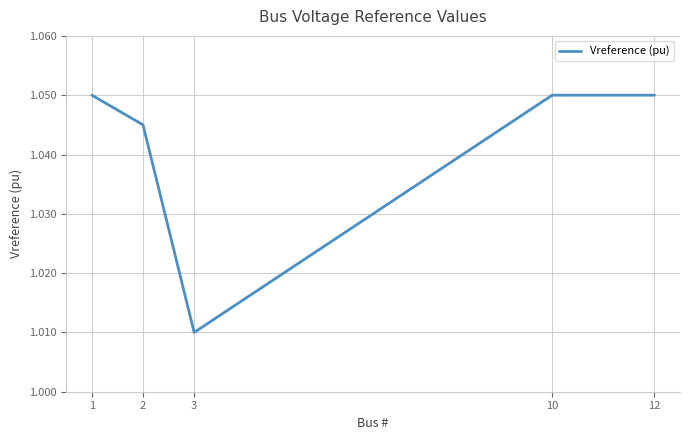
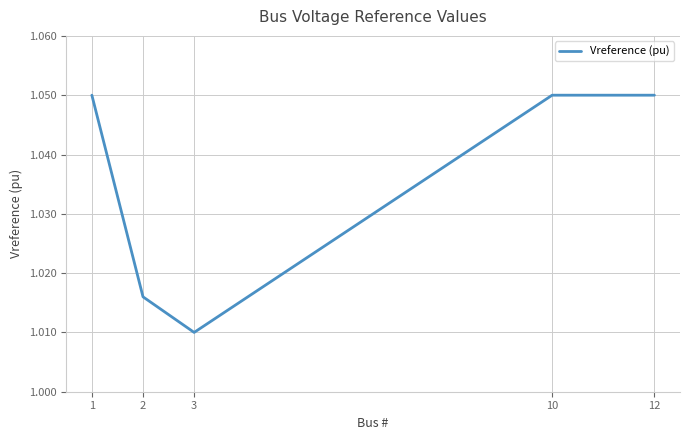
2: 1.045 -> 1.016
